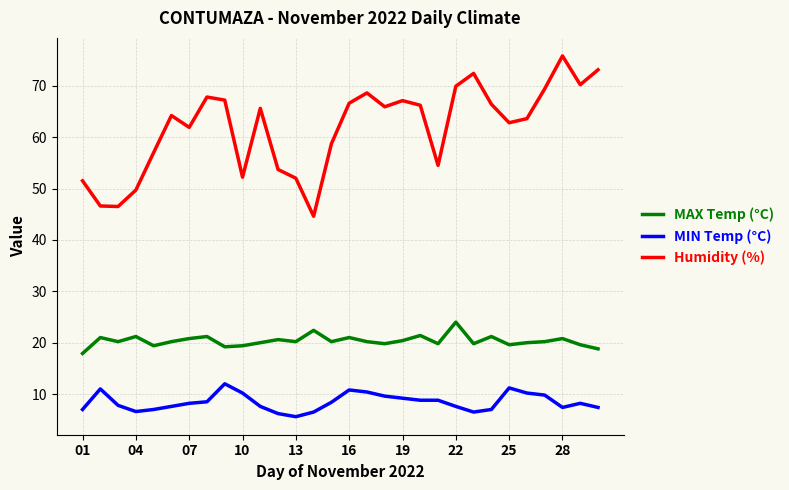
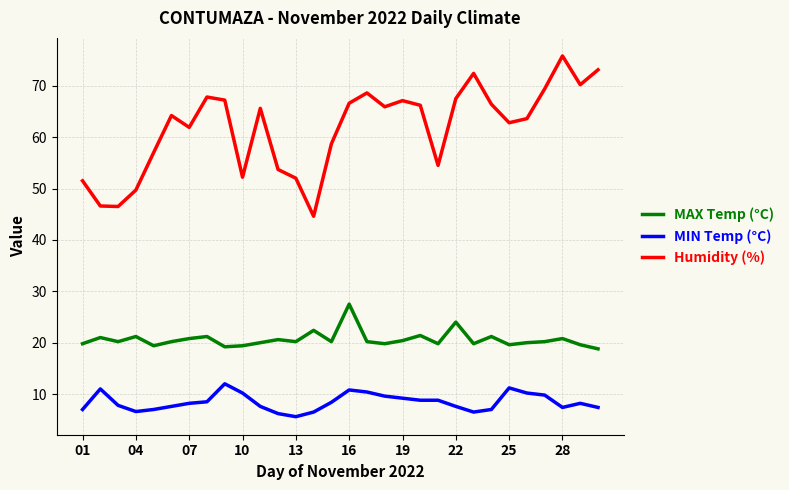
MAX Temp (°C), 01: 18 -> 20
MAX Temp (°C), 16: 21 -> 28
Humidity (%), 22: 70 -> 68
